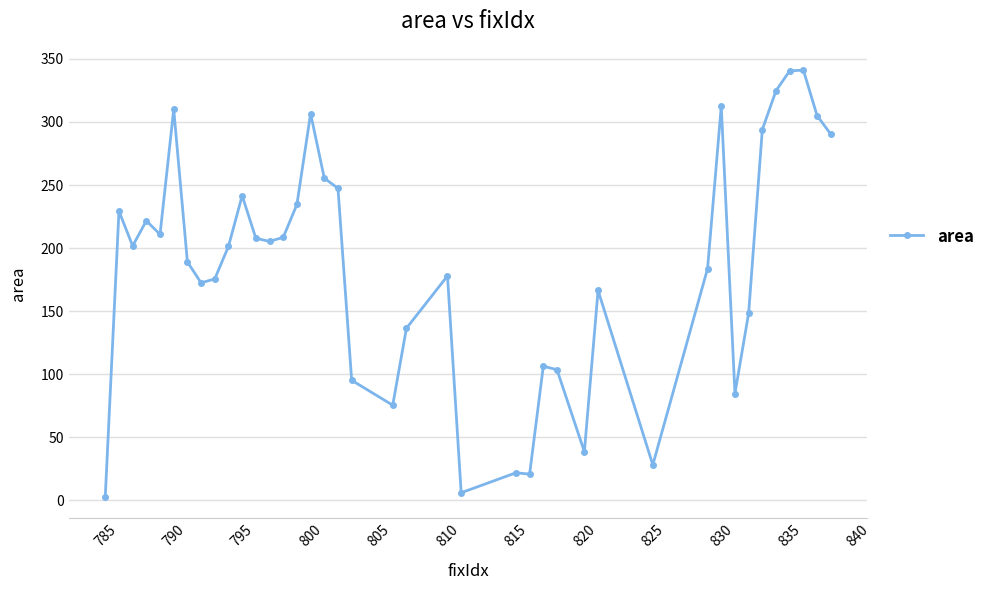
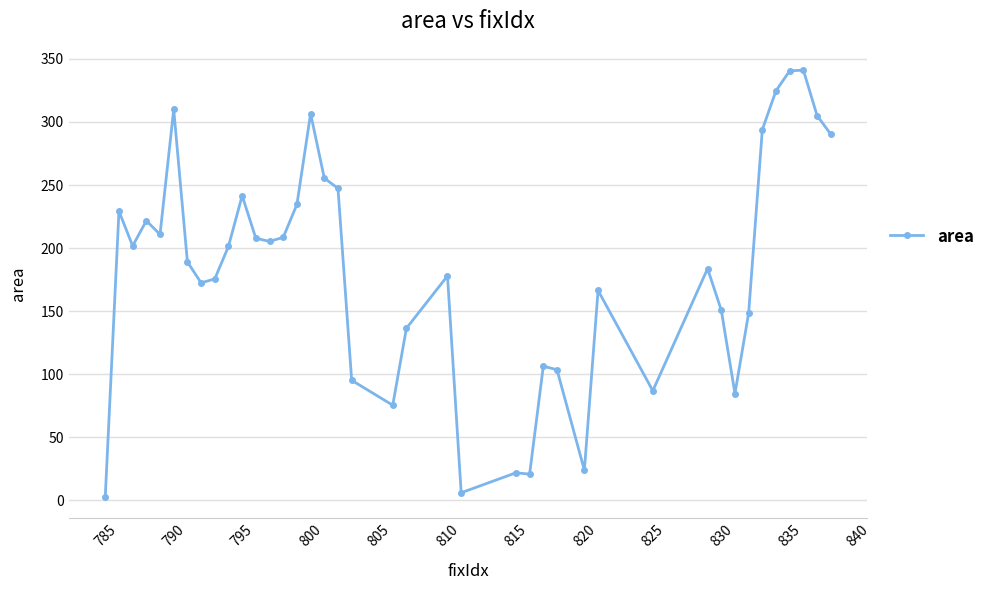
820: 38 -> 24
825: 28 -> 87
830: 313 -> 151
